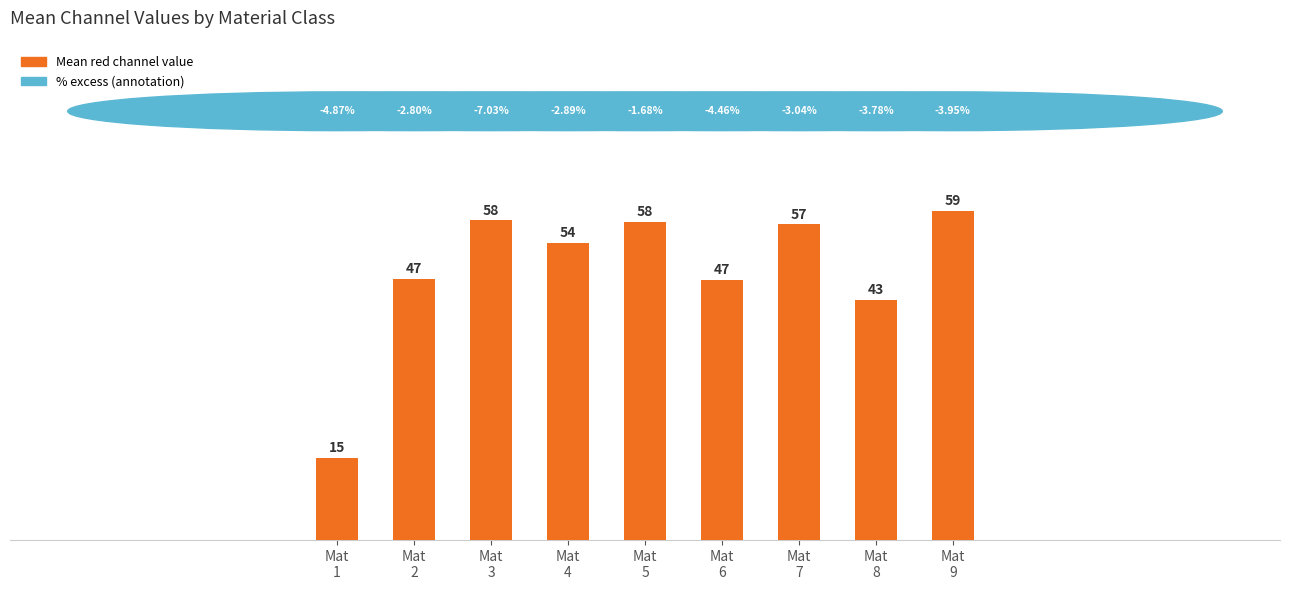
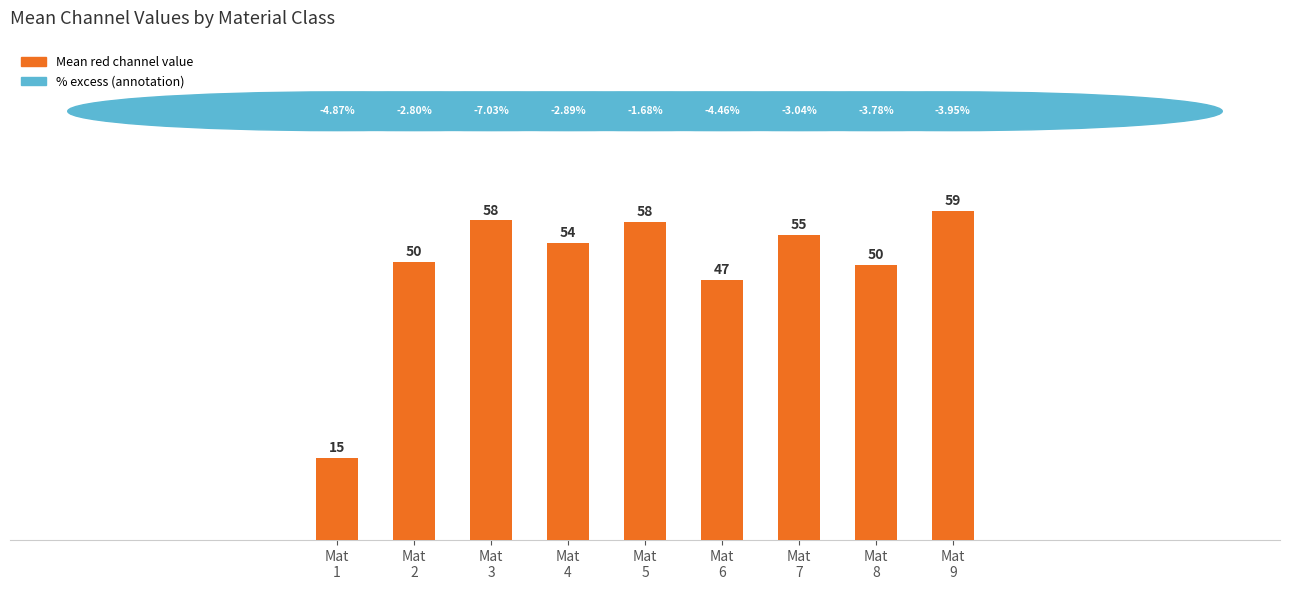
Mat 2: 47 -> 50
Mat 7: 57 -> 55
Mat 8: 43 -> 50
